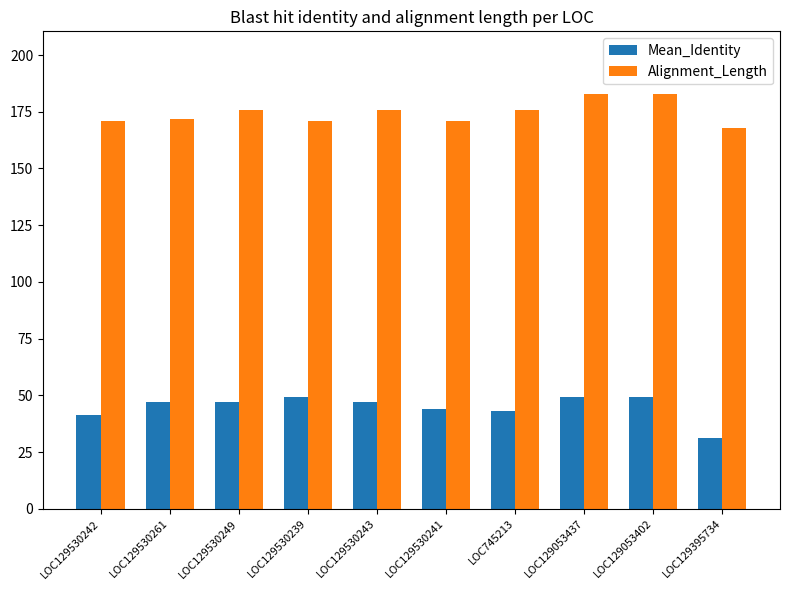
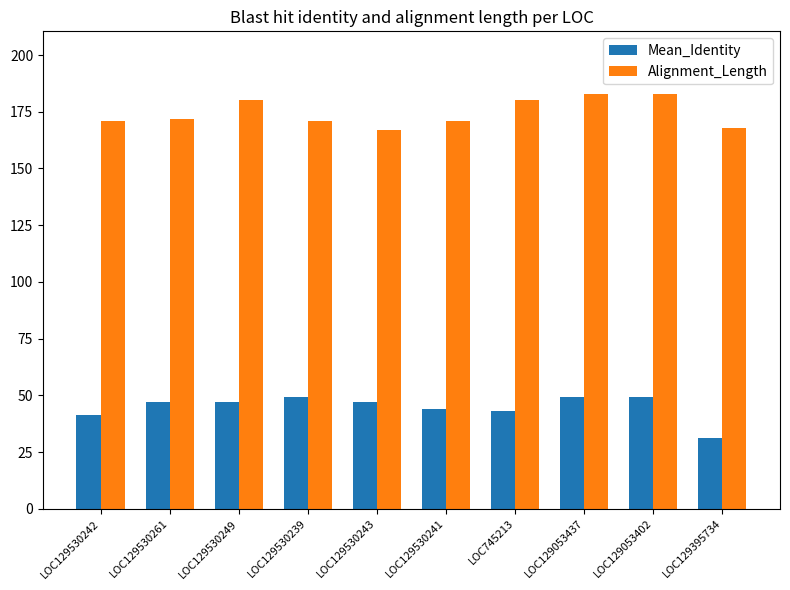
Alignment_Length, LOC129530249: 176 -> 180
Alignment_Length, LOC129530243: 176 -> 167
Alignment_Length, LOC745213: 176 -> 180
